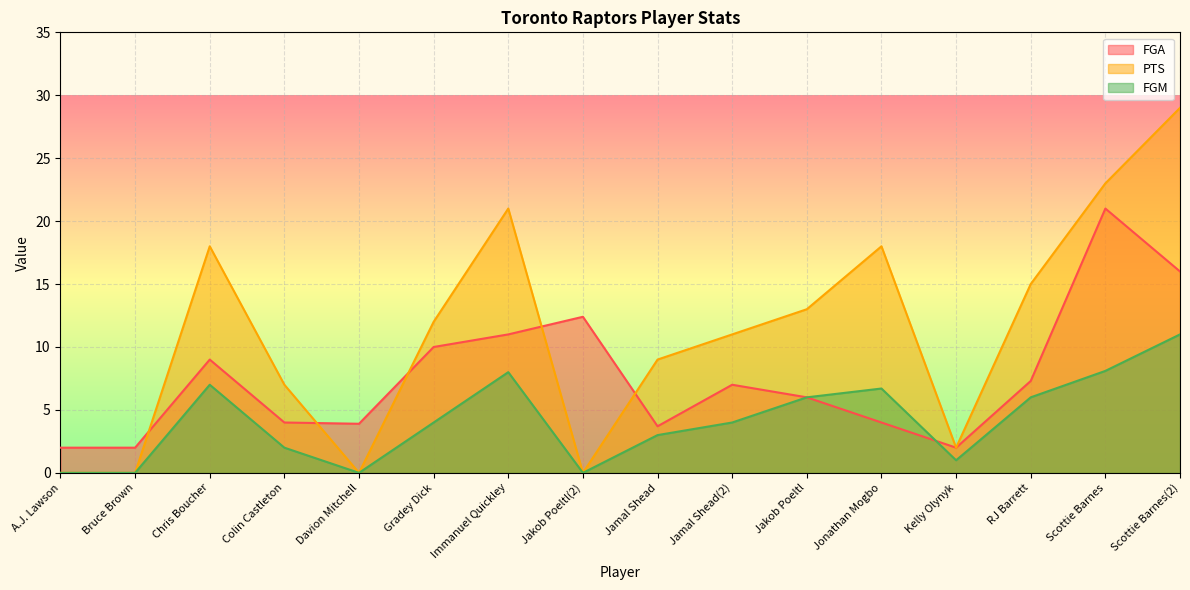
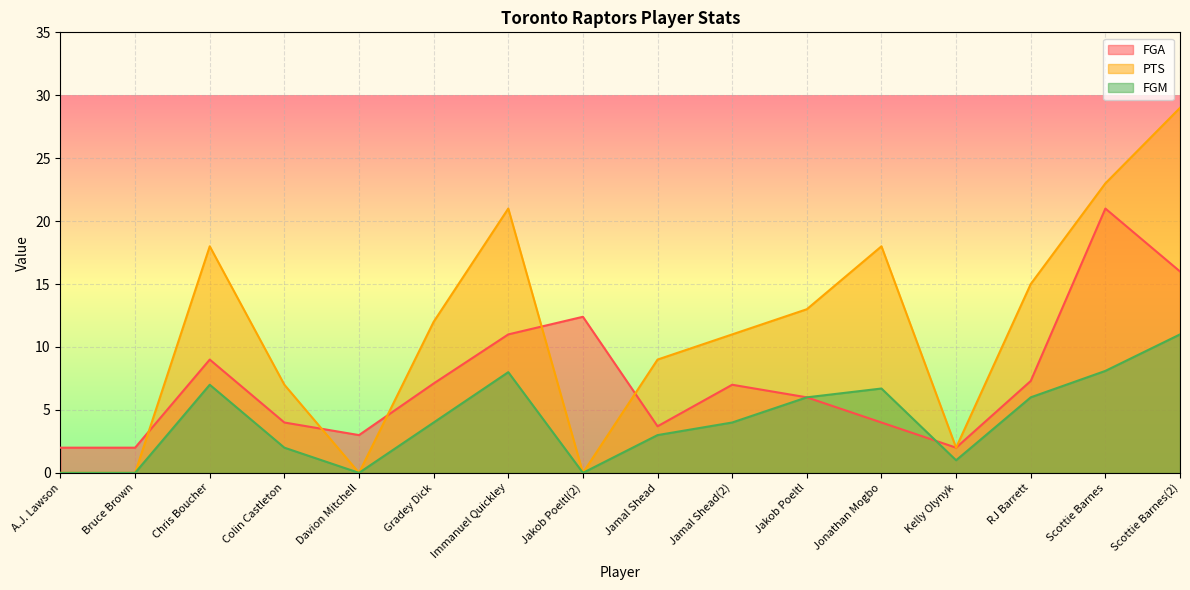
FGA, Davion Mitchell: 3.9 -> 3.0
FGA, Gradey Dick: 10.0 -> 7.1
